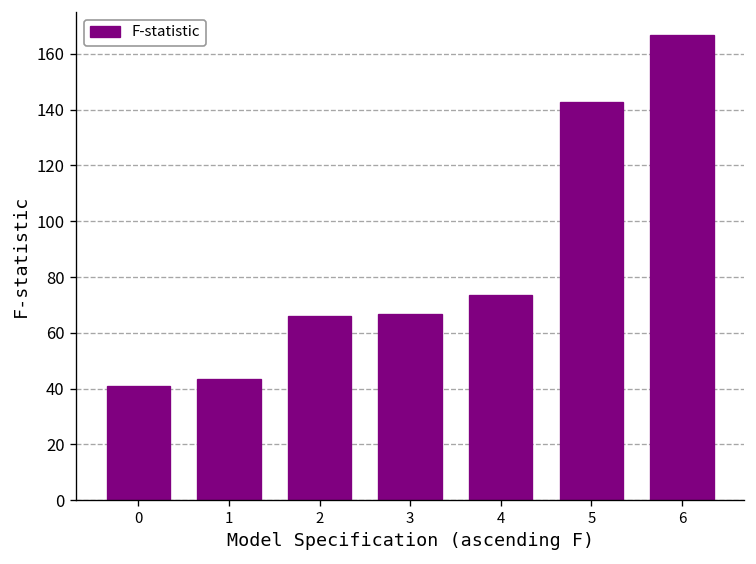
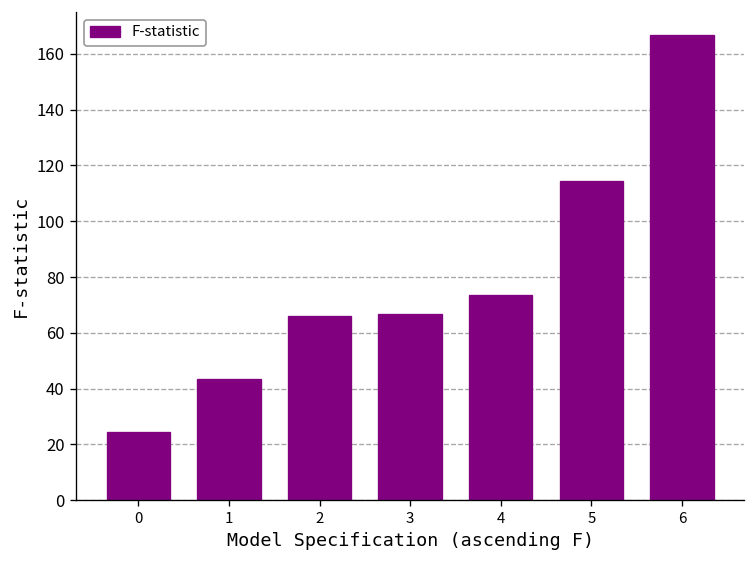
0: 41 -> 24
5: 143 -> 114
